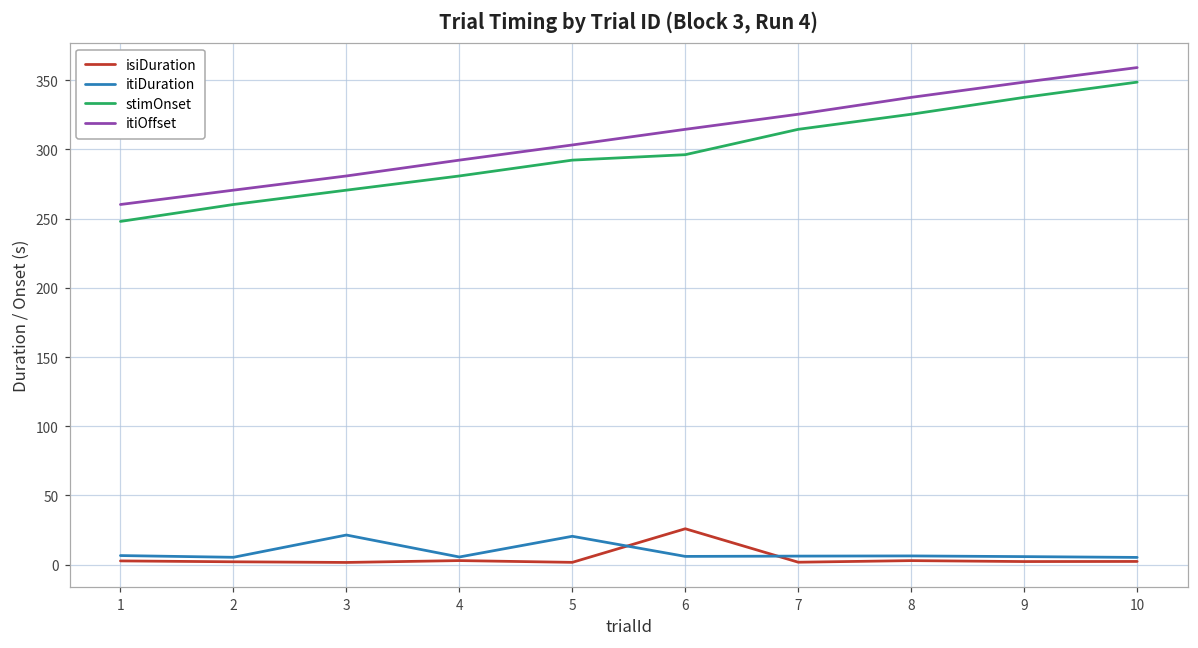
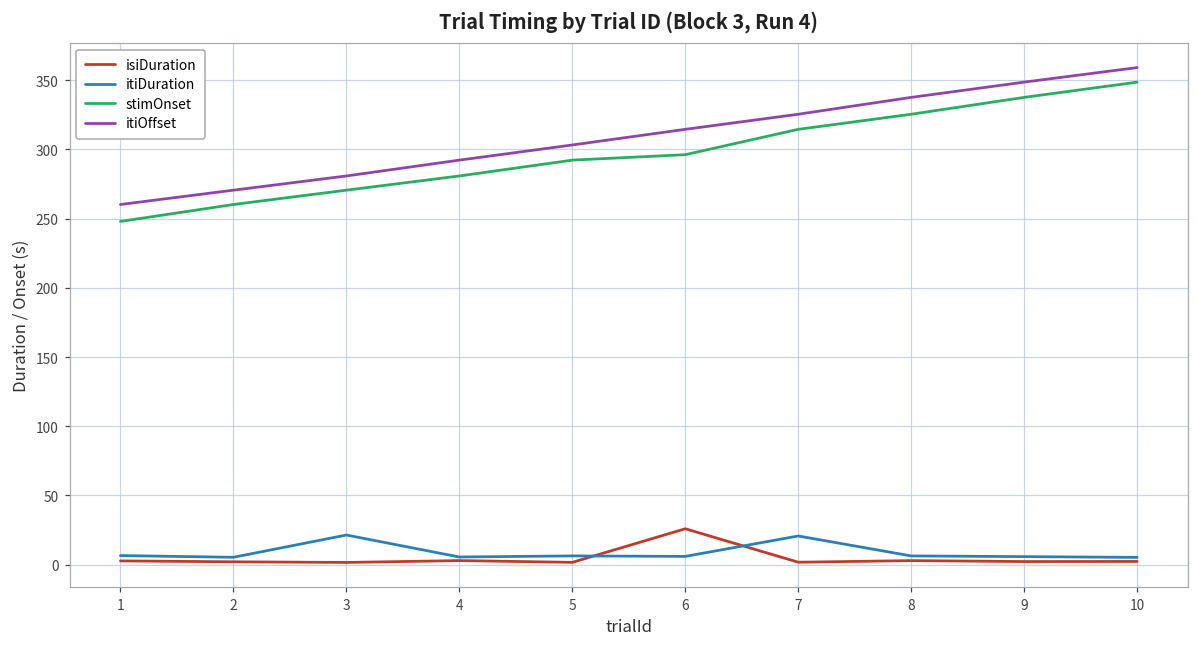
itiDuration, 5: 20 -> 6
itiDuration, 7: 6 -> 21
